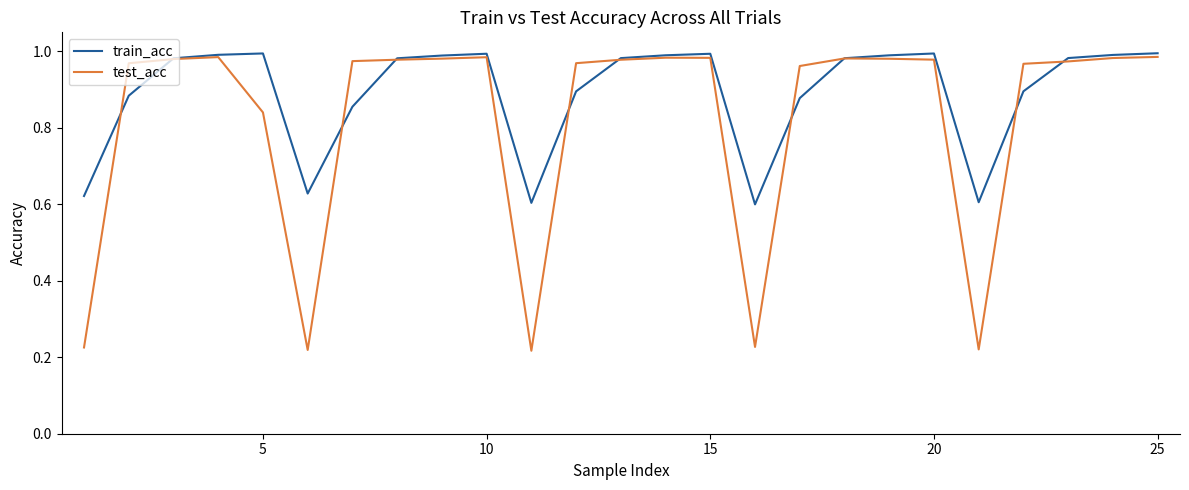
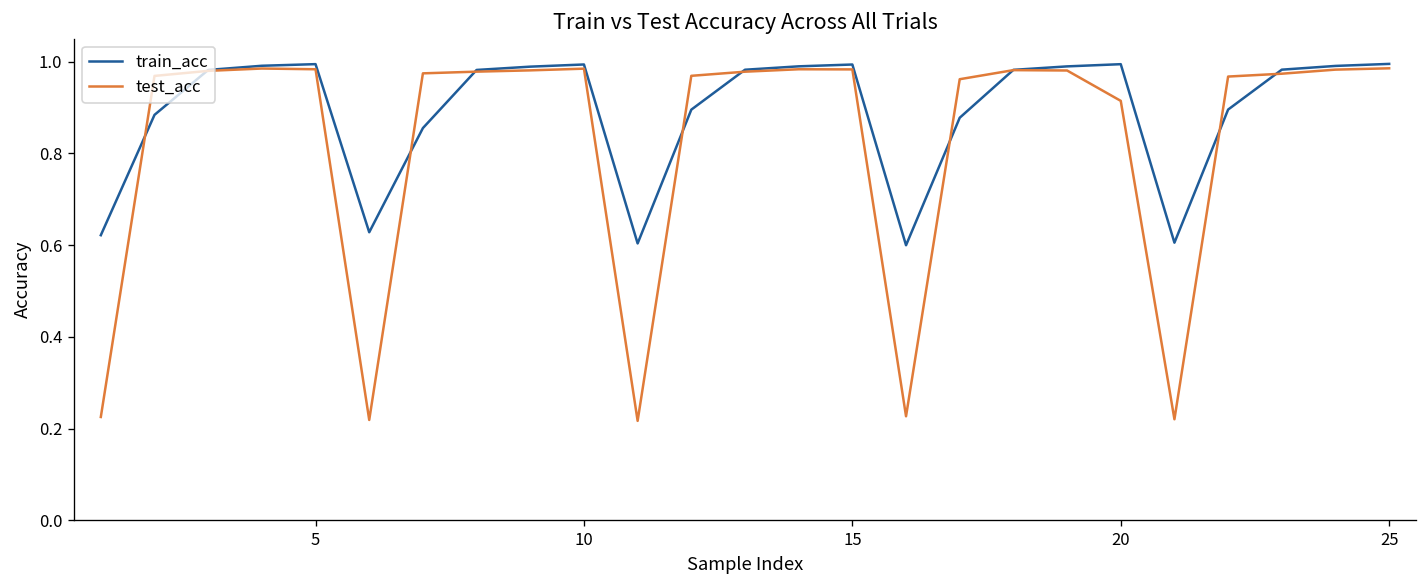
test_acc, 5: 0.84 -> 0.98
test_acc, 20: 0.98 -> 0.91
